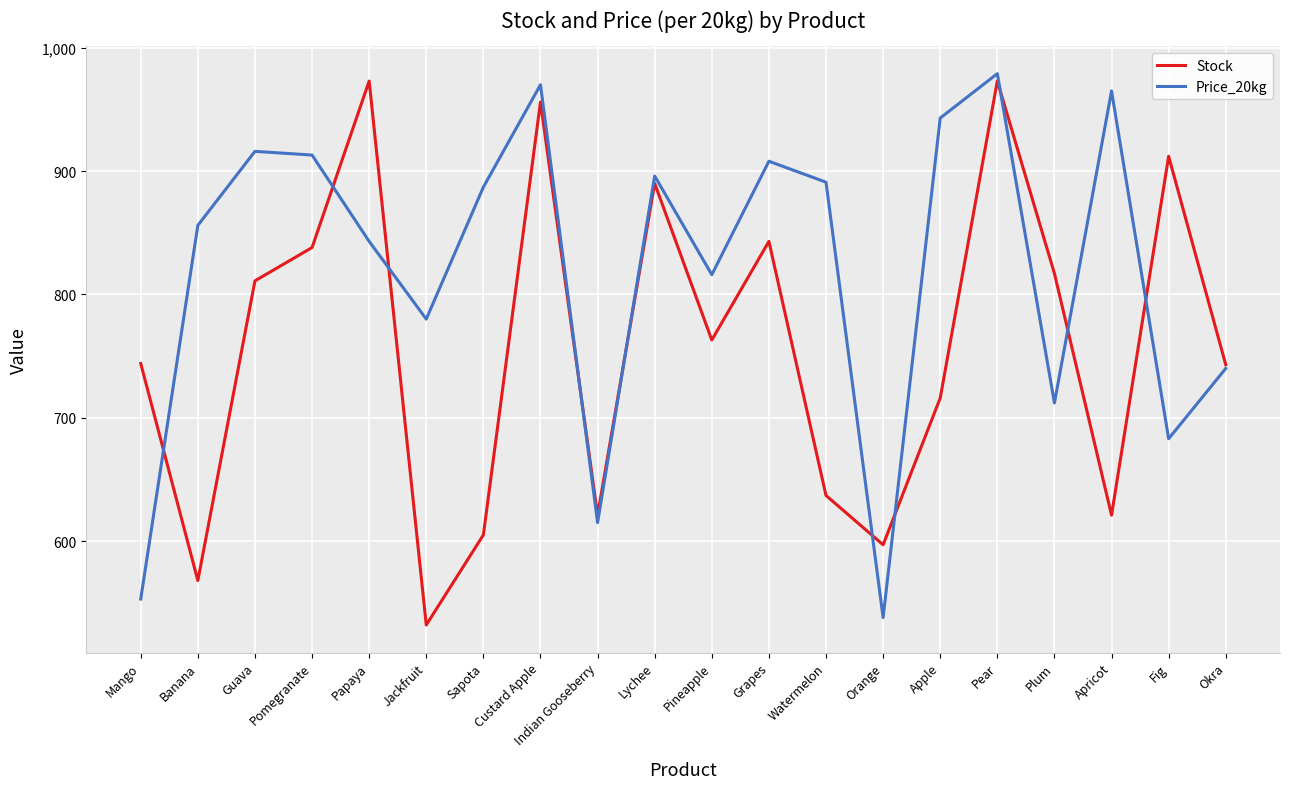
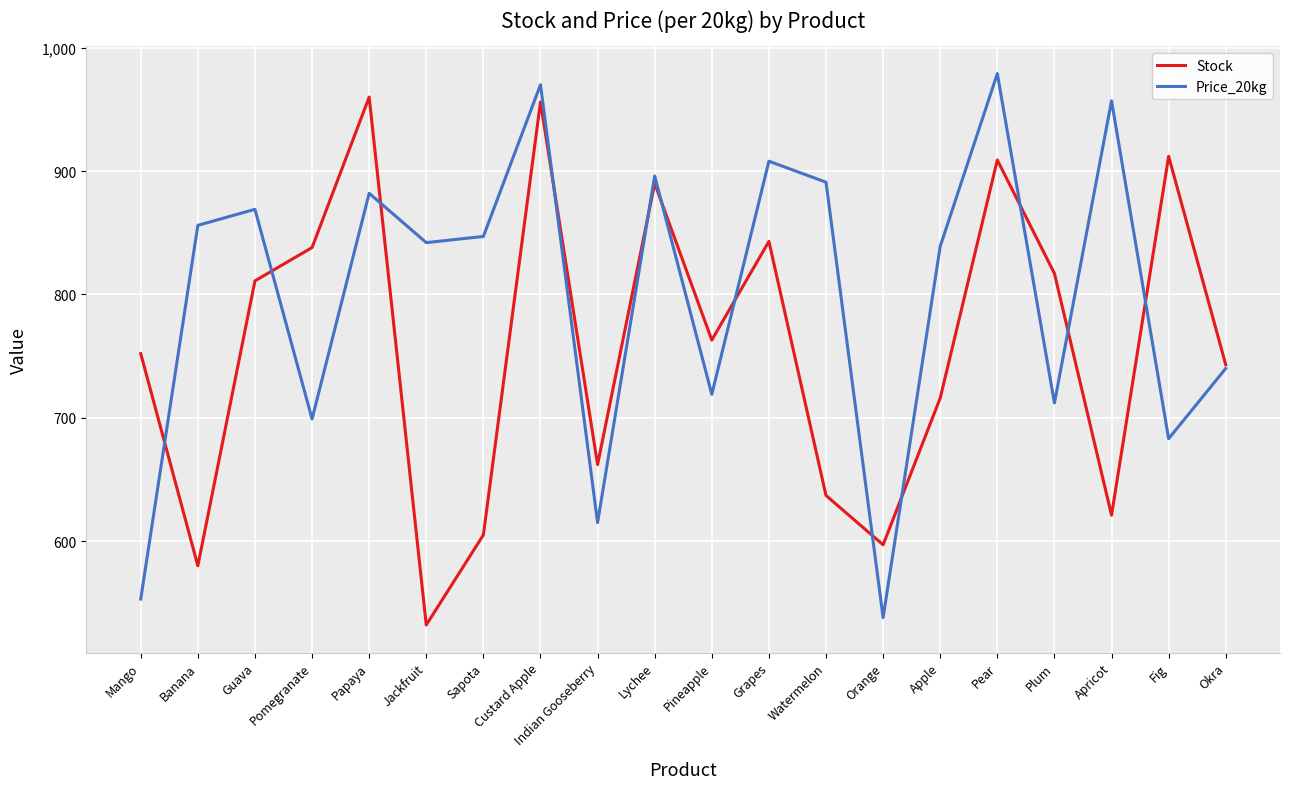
Stock, Mango: 744 -> 752
Stock, Banana: 568 -> 580
Price_20kg, Guava: 916 -> 869
Price_20kg, Pomegranate: 913 -> 699
Stock, Papaya: 973 -> 960
Price_20kg, Papaya: 843 -> 882
Price_20kg, Jackfruit: 780 -> 842
Price_20kg, Sapota: 887 -> 847
Stock, Indian Gooseberry: 621 -> 662
Price_20kg, Pineapple: 816 -> 719
Price_20kg, Apple: 943 -> 839
Stock, Pear: 973 -> 909
Price_20kg, Apricot: 965 -> 957
